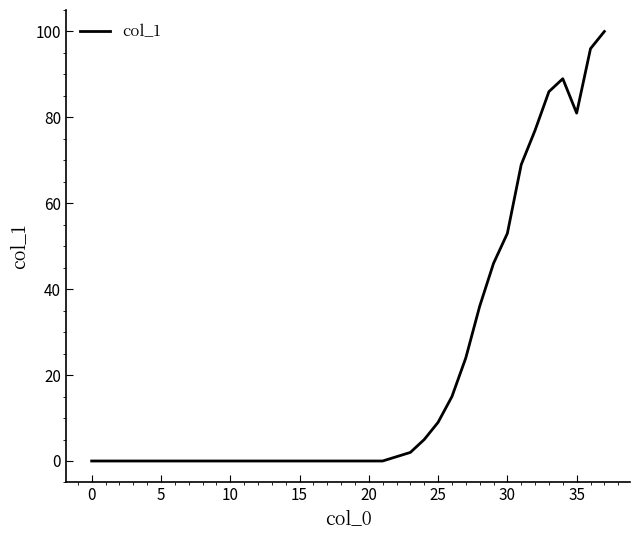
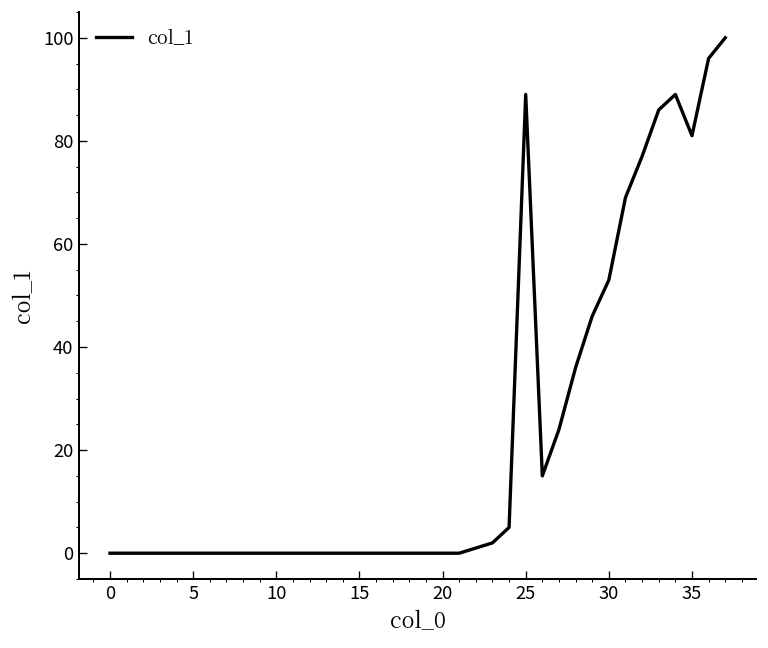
25: 9 -> 89
